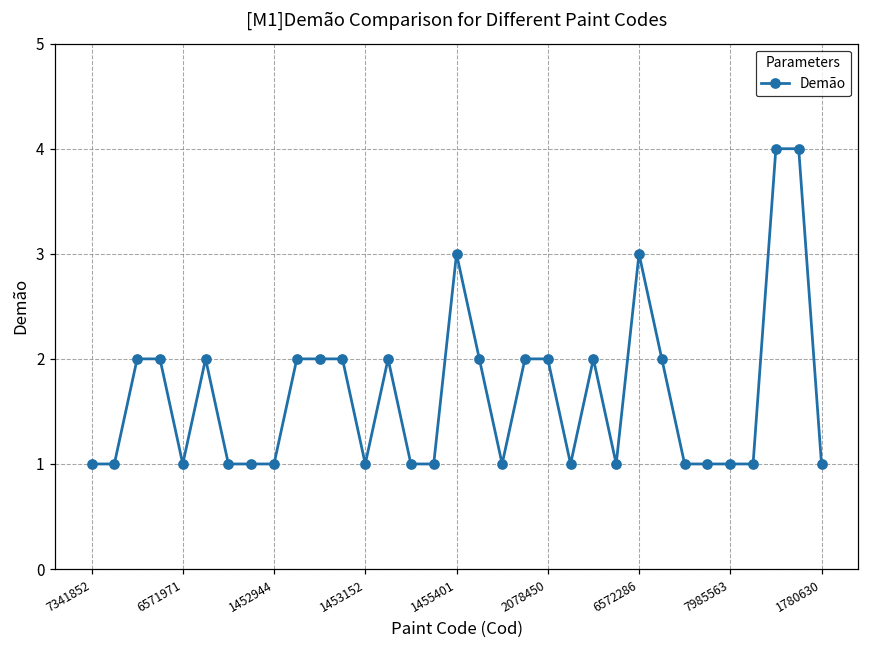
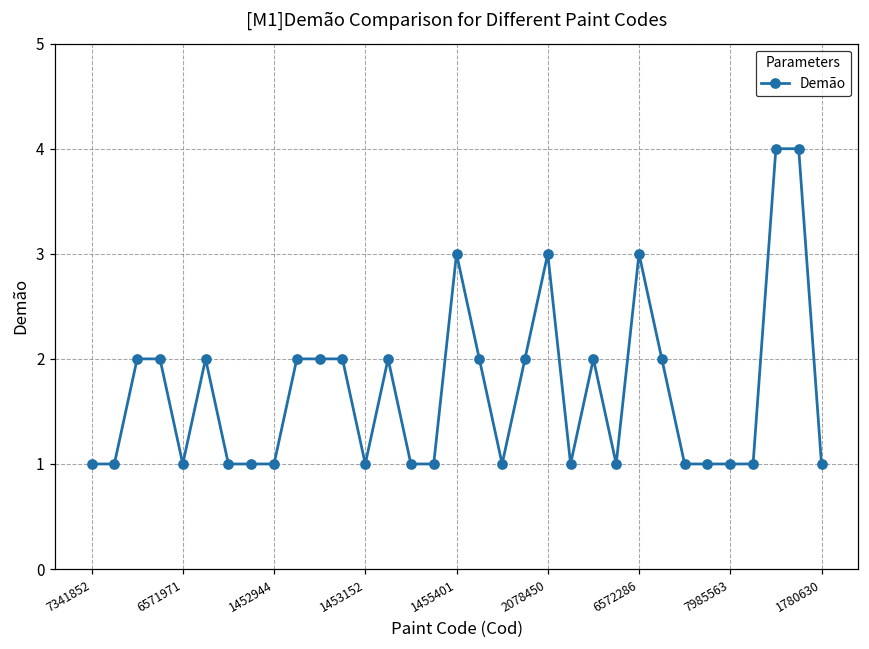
2078450: 2 -> 3
